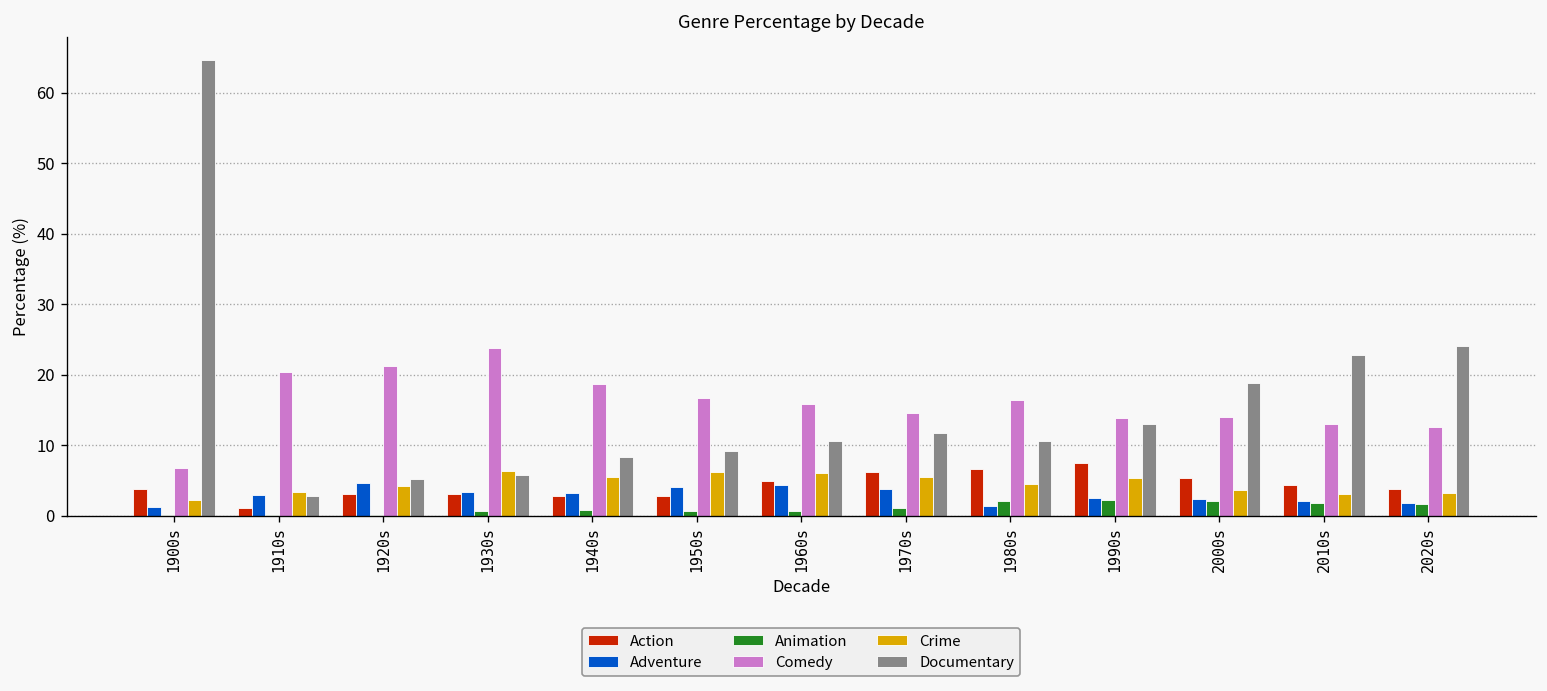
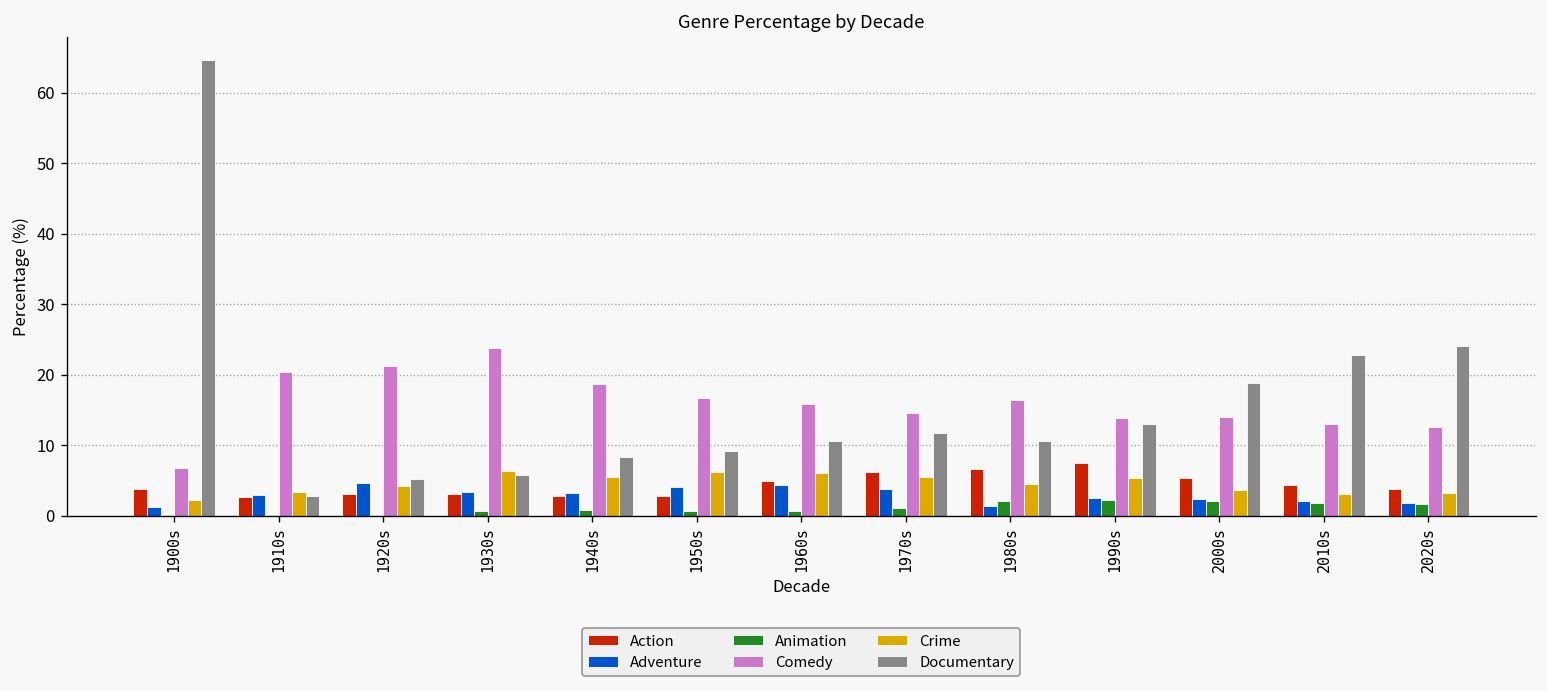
Action, 1910s: 1 -> 3
